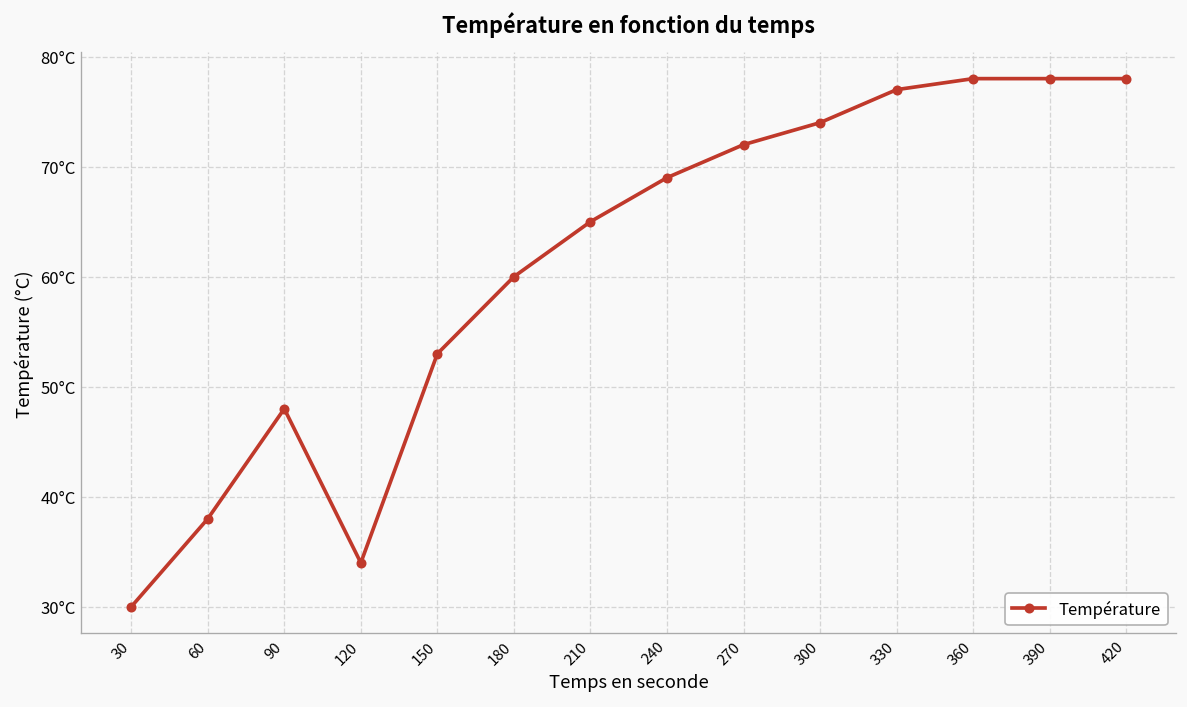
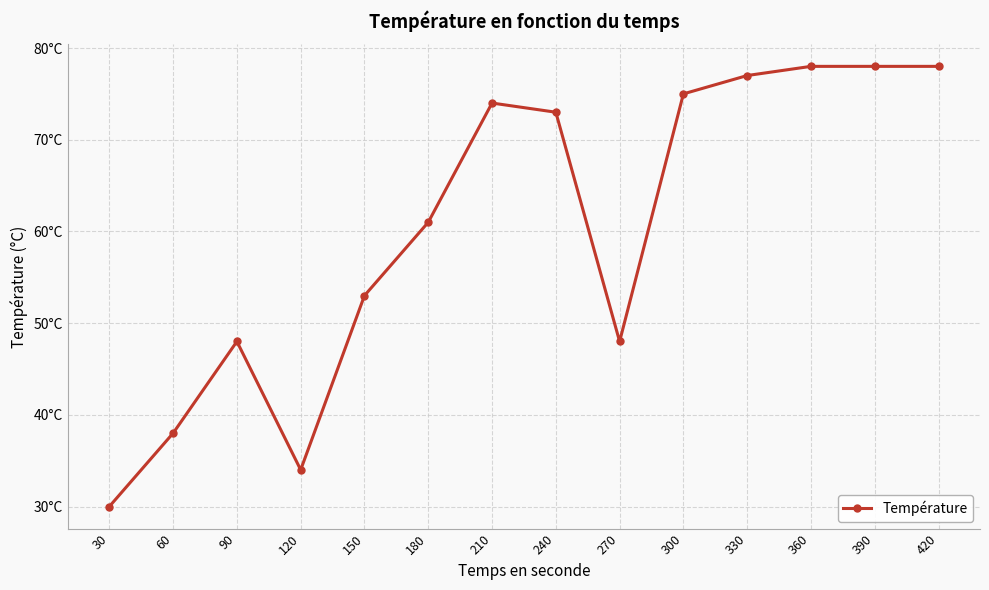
180: 60°C -> 61°C
210: 65°C -> 74°C
240: 69°C -> 73°C
270: 72°C -> 48°C
300: 74°C -> 75°C
